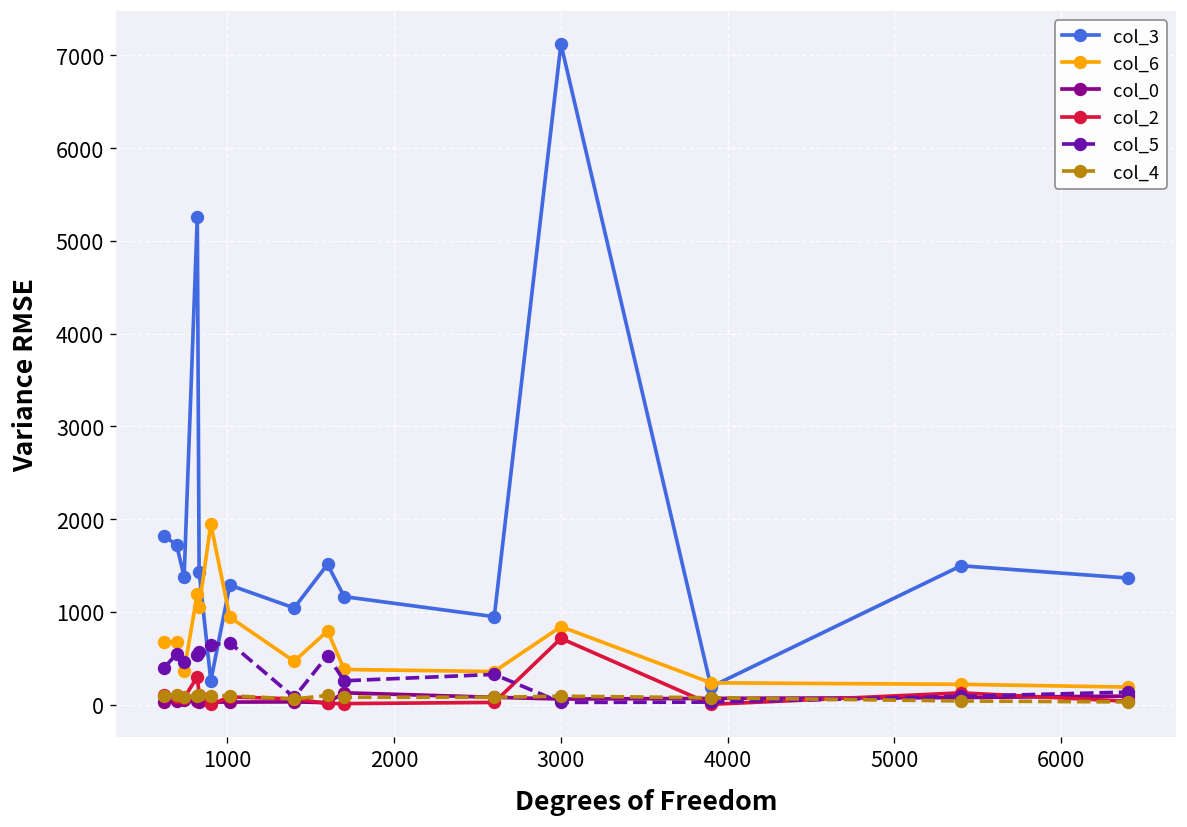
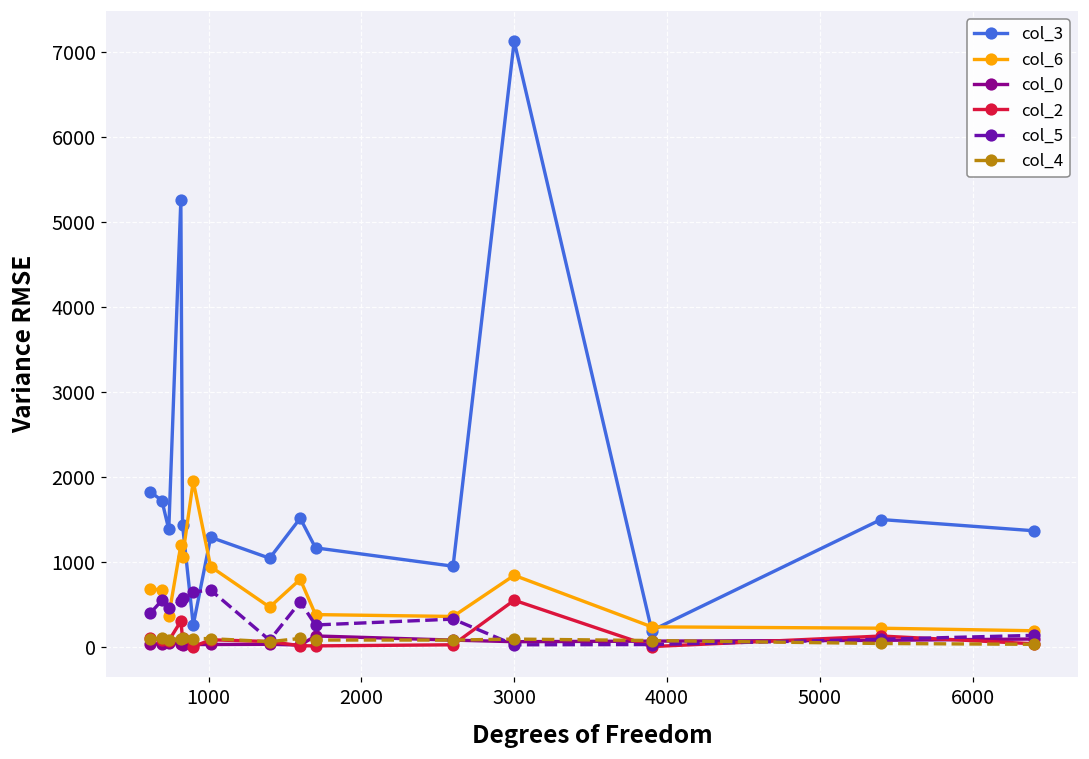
col_2, 3000: 700 -> 500
